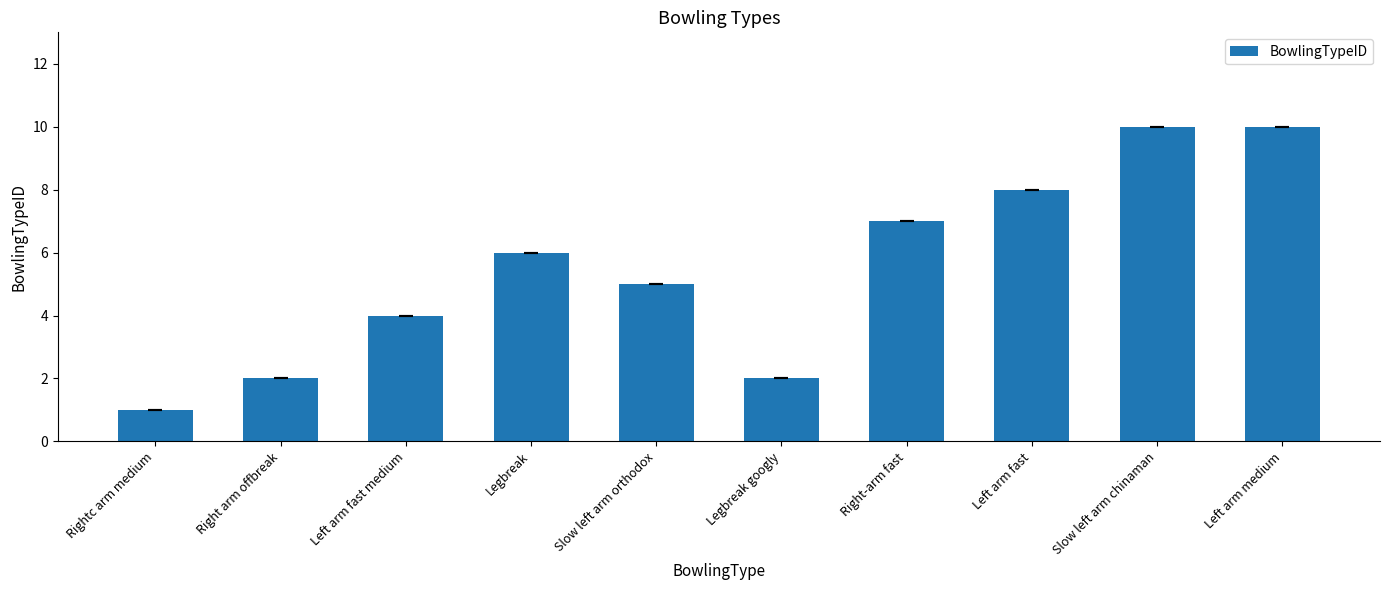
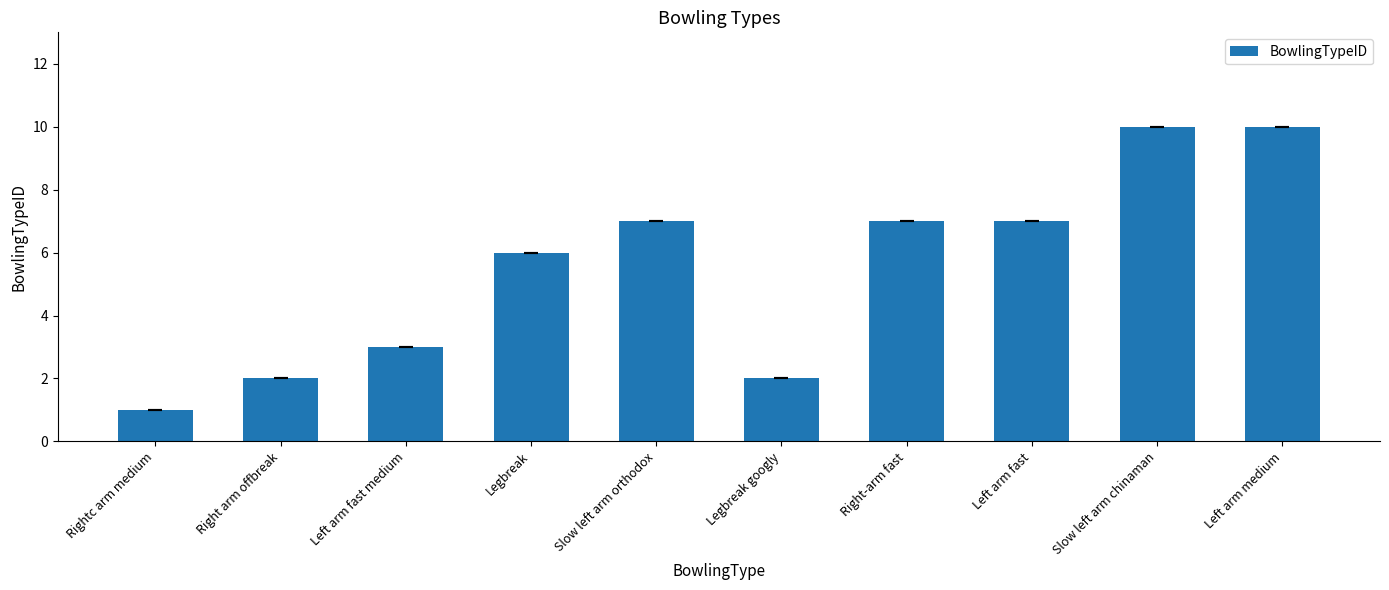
Left arm fast medium: 4 -> 3
Slow left arm orthodox: 5 -> 7
Left arm fast: 8 -> 7
